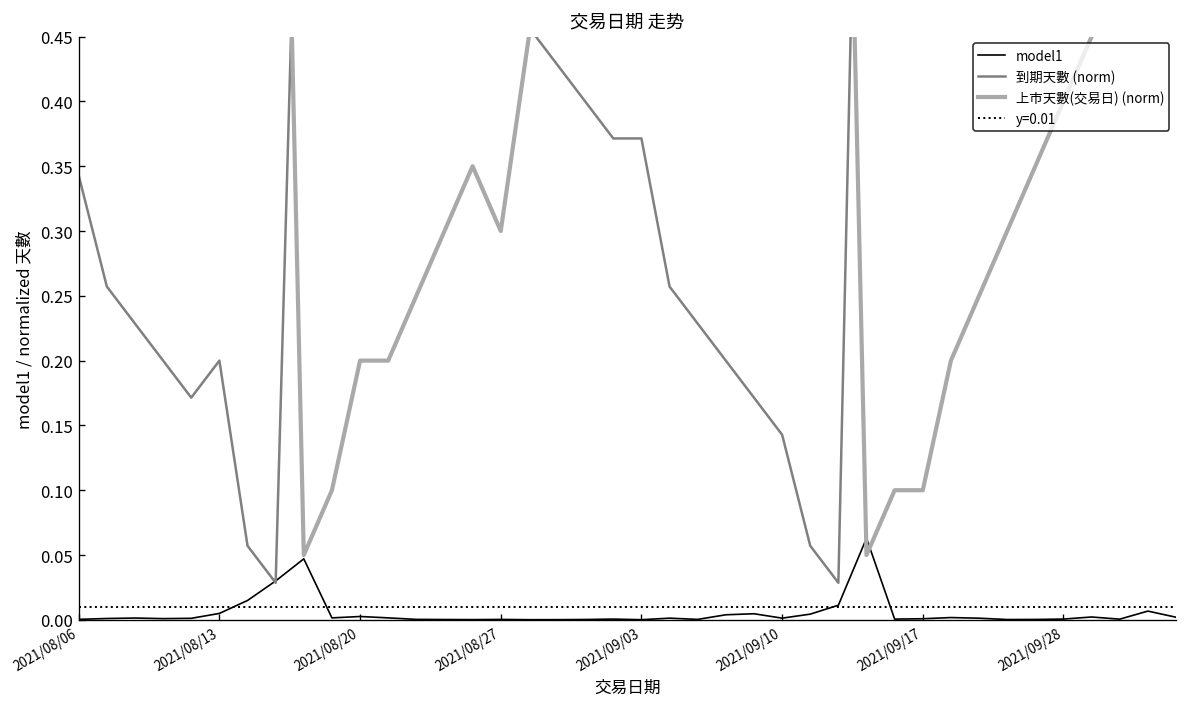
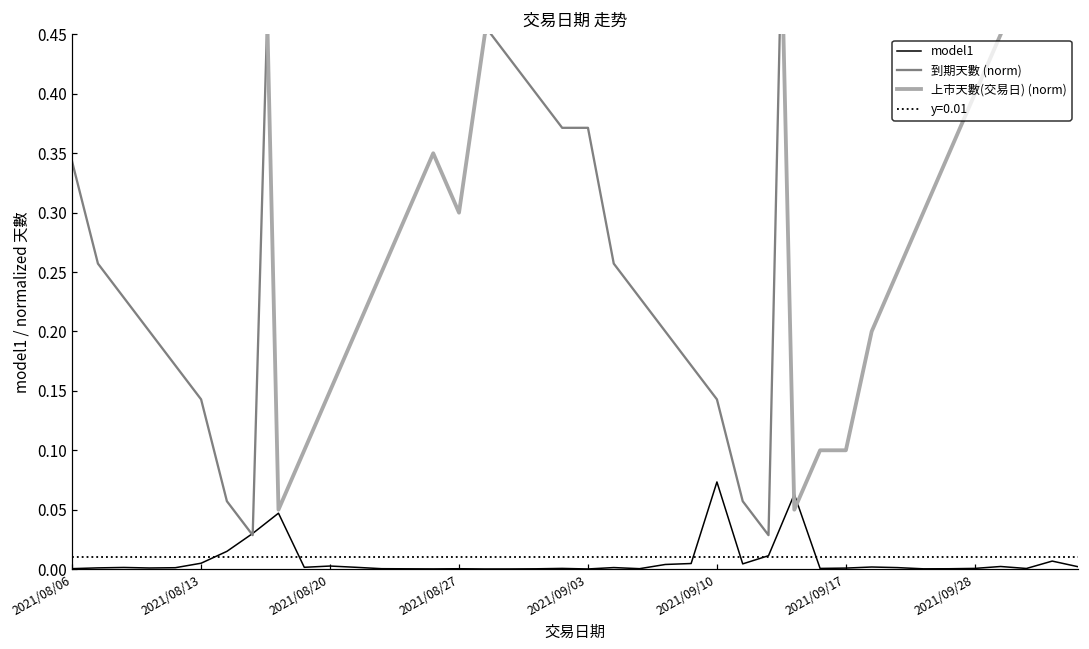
到期天數 (norm), 2021/08/13: 0.200 -> 0.143
上市天數(交易日) (norm), 2021/08/20: 0.200 -> 0.150
model1, 2021/09/10: 0.001 -> 0.073
